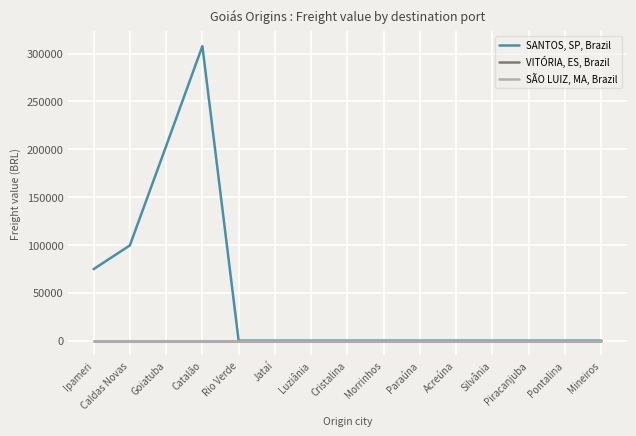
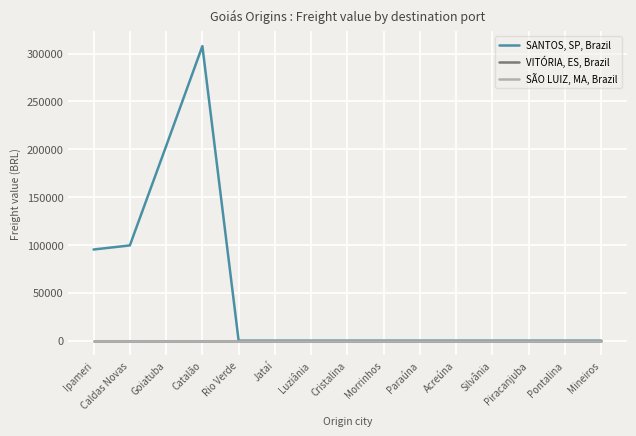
SANTOS, SP, Brazil, Ipameri: 70000 -> 100000
